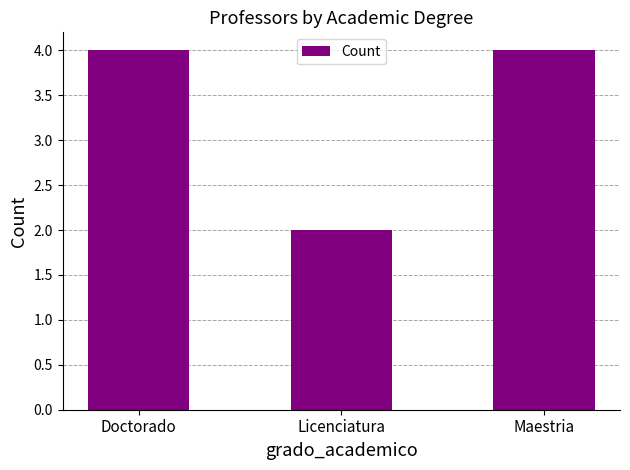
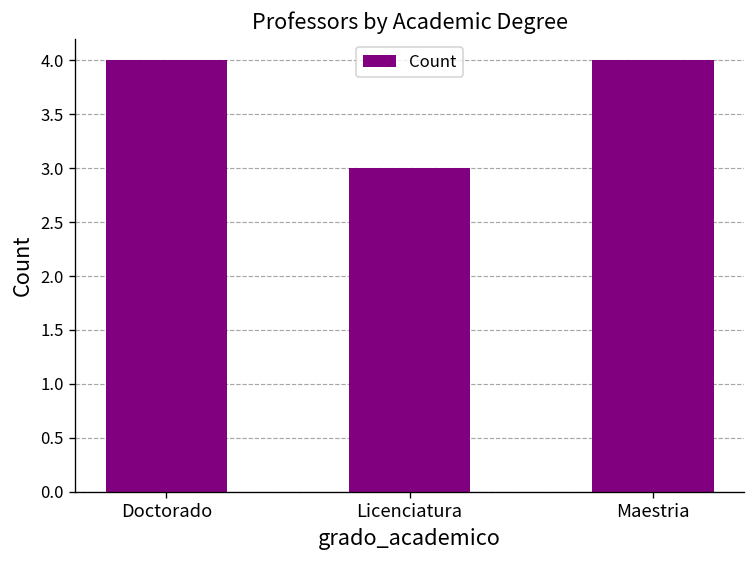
Licenciatura: 2 -> 3
